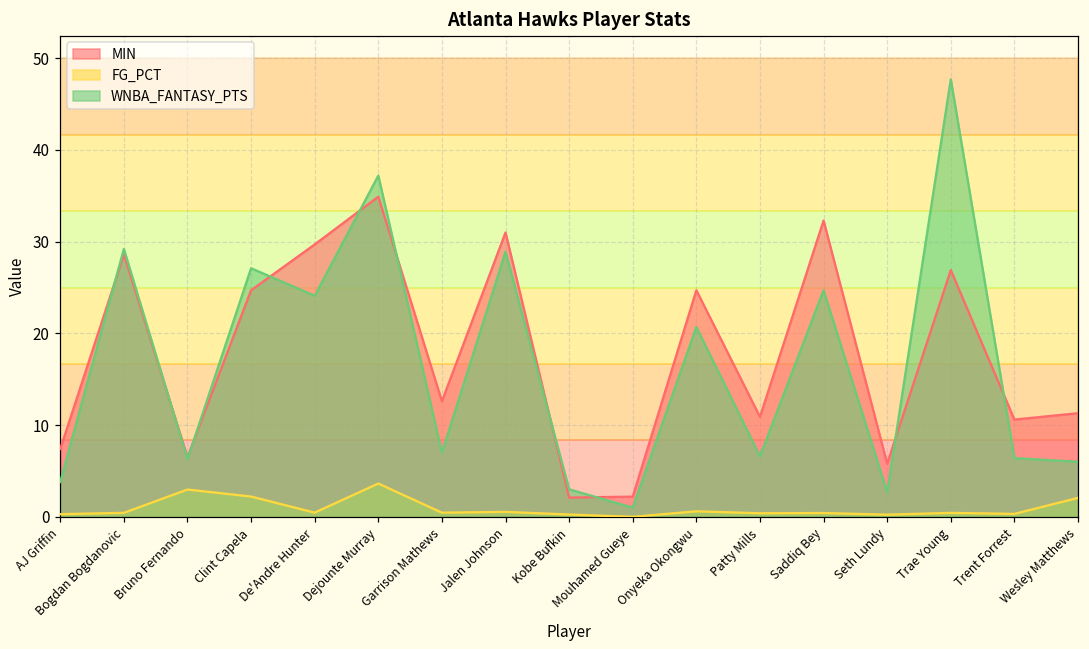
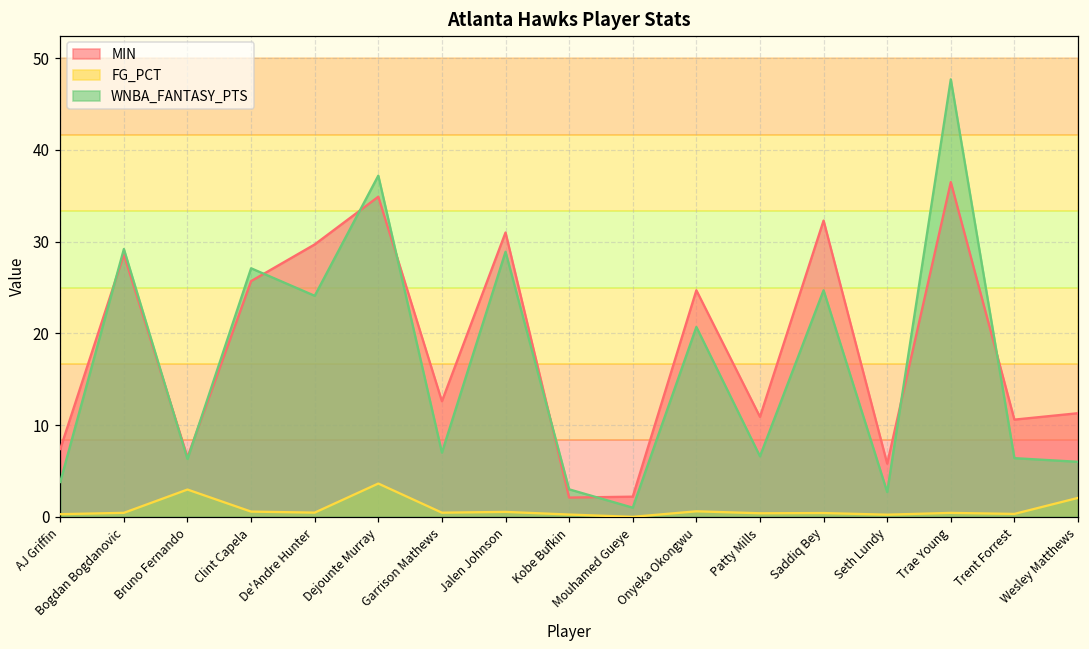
MIN, Clint Capela: 25 -> 26
FG_PCT, Clint Capela: 2 -> 1
MIN, Trae Young: 27 -> 37
